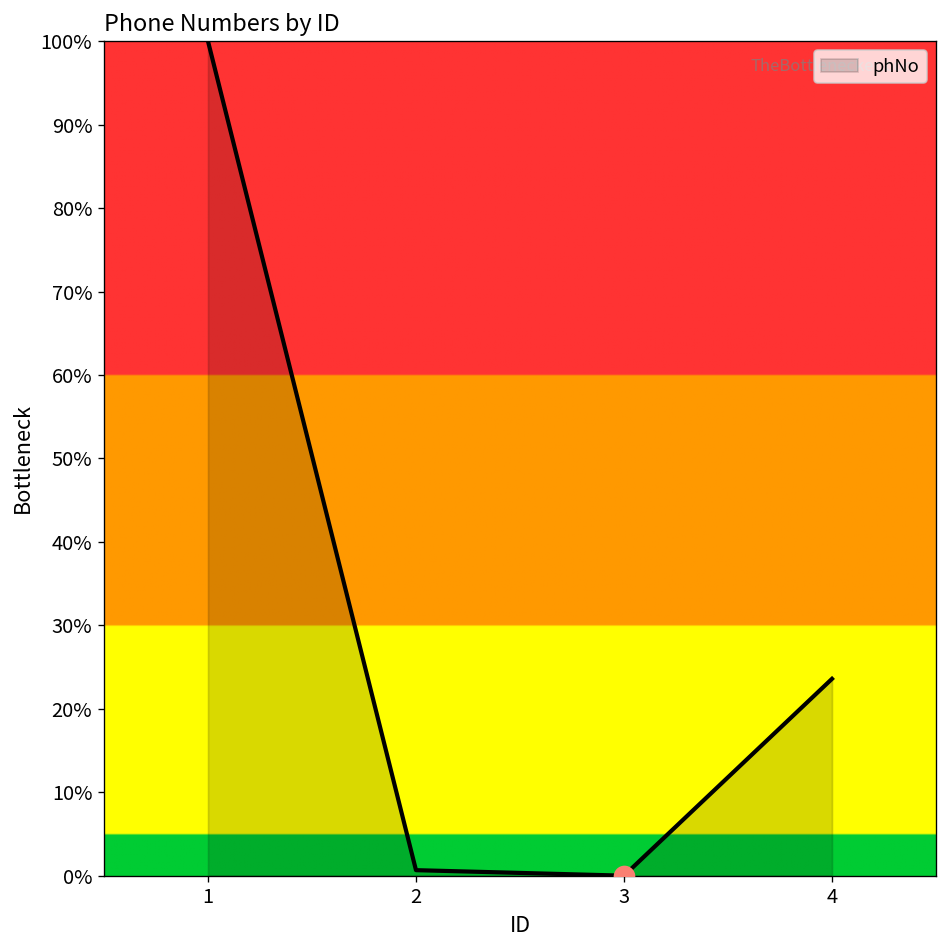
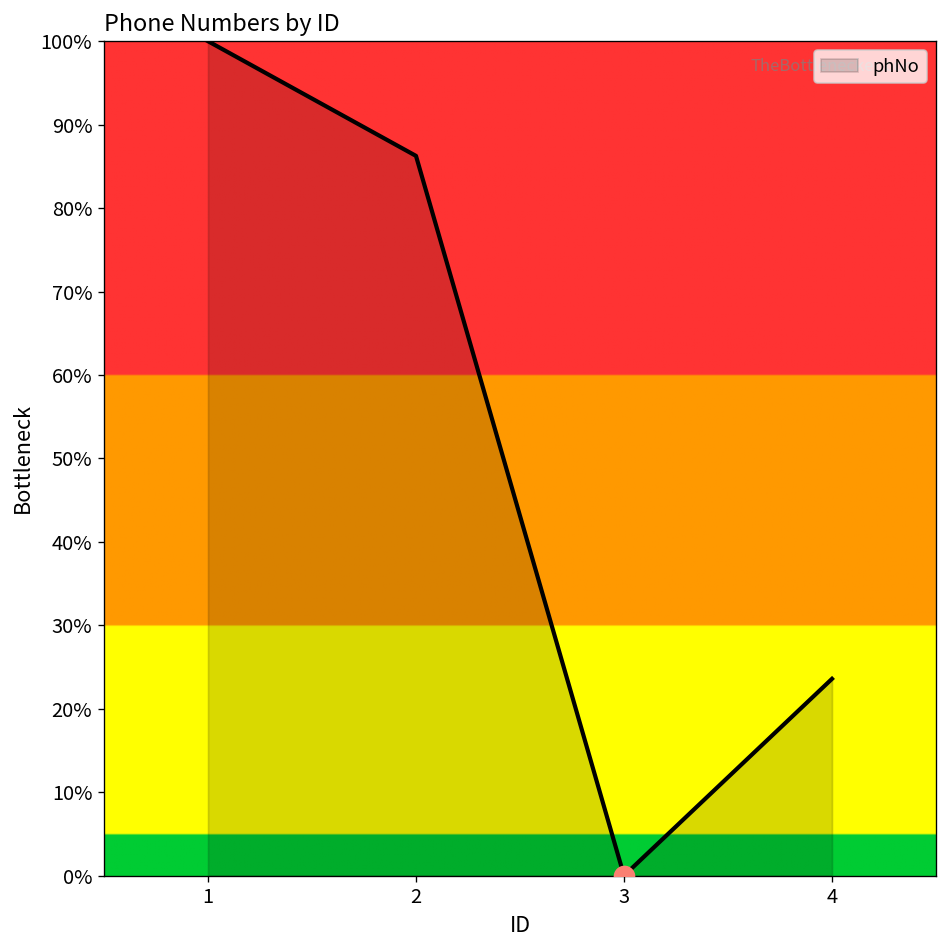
phNo, 2: 1% -> 86%
